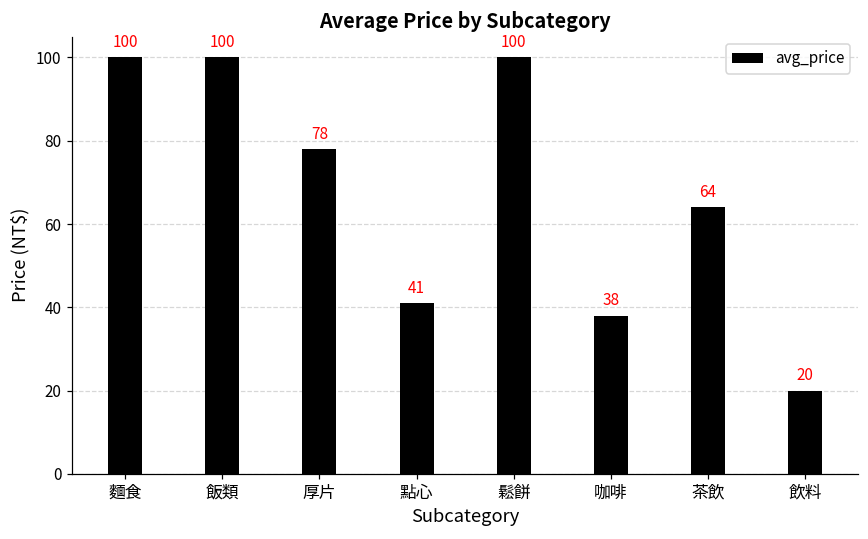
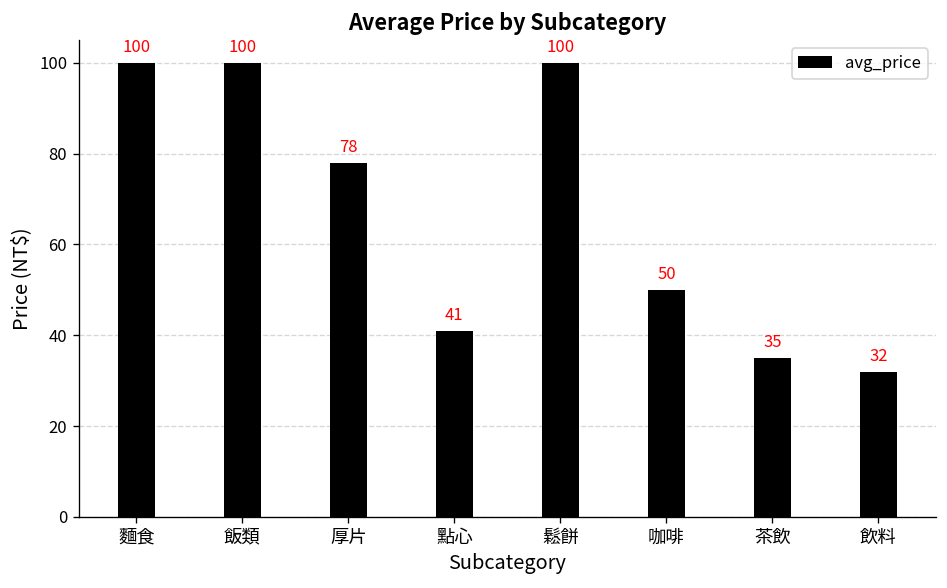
咖啡: 38 -> 50
茶飲: 64 -> 35
飲料: 20 -> 32
